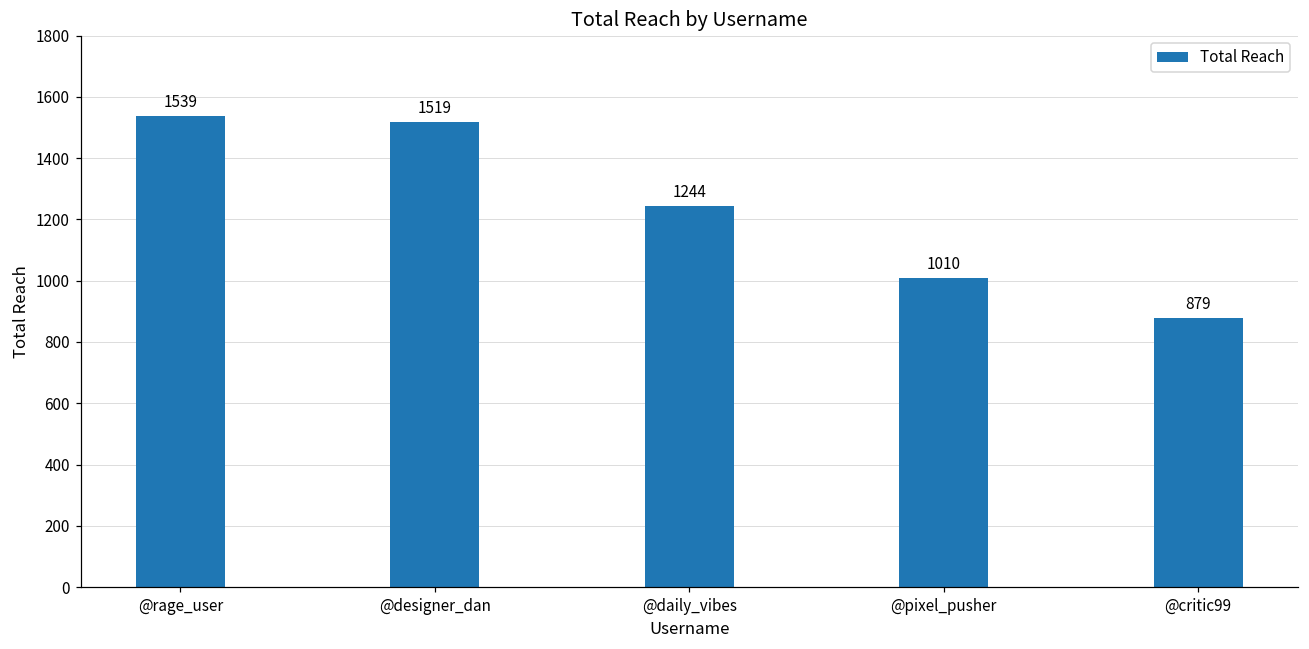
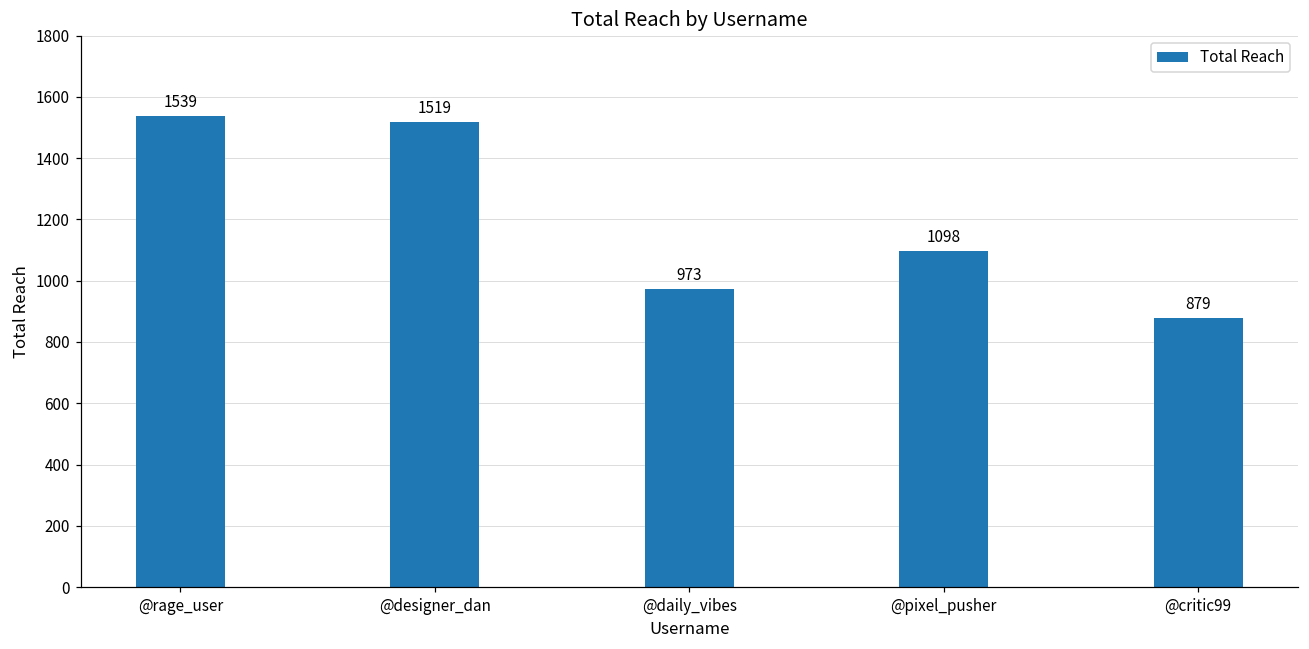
@daily_vibes: 1244 -> 973
@pixel_pusher: 1010 -> 1098
